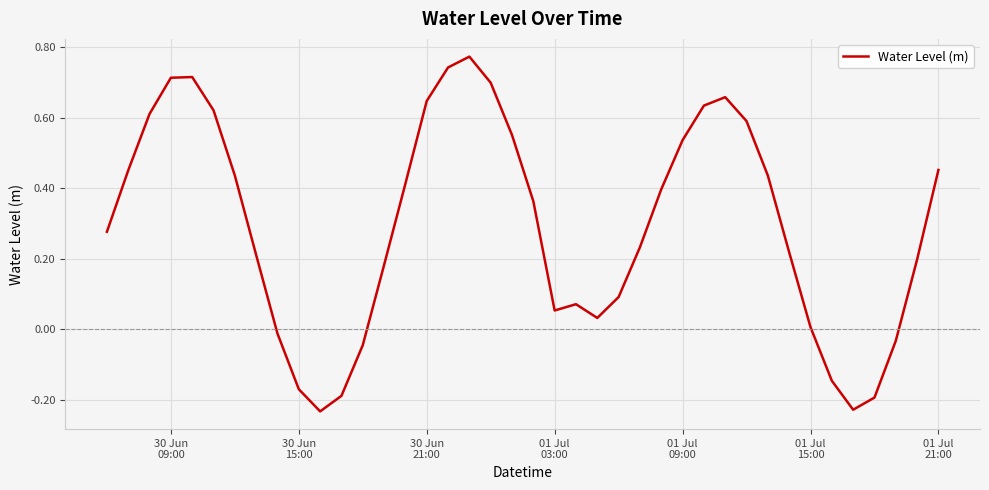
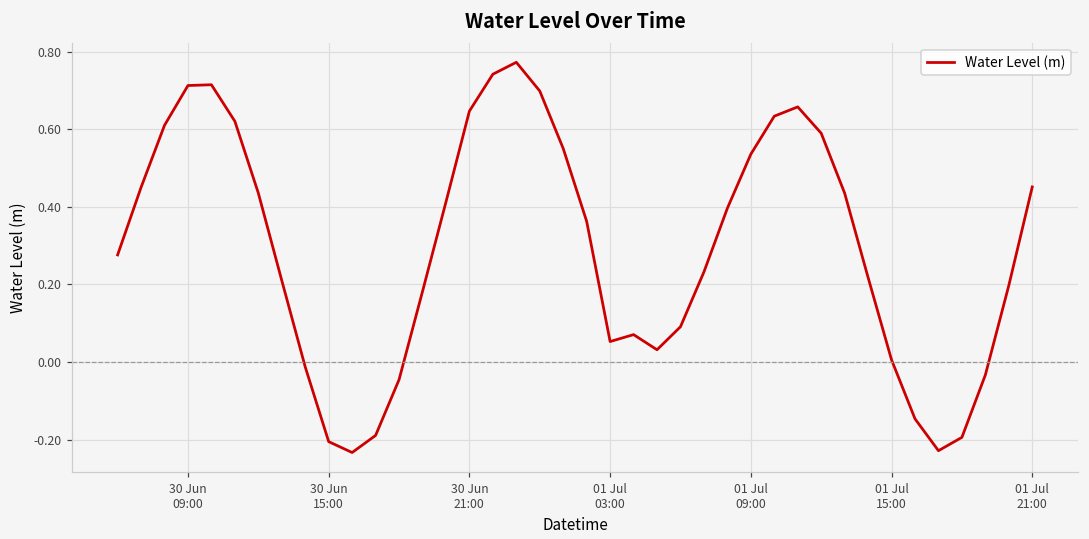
30 Jun 15:00: -0.17 -> -0.20
